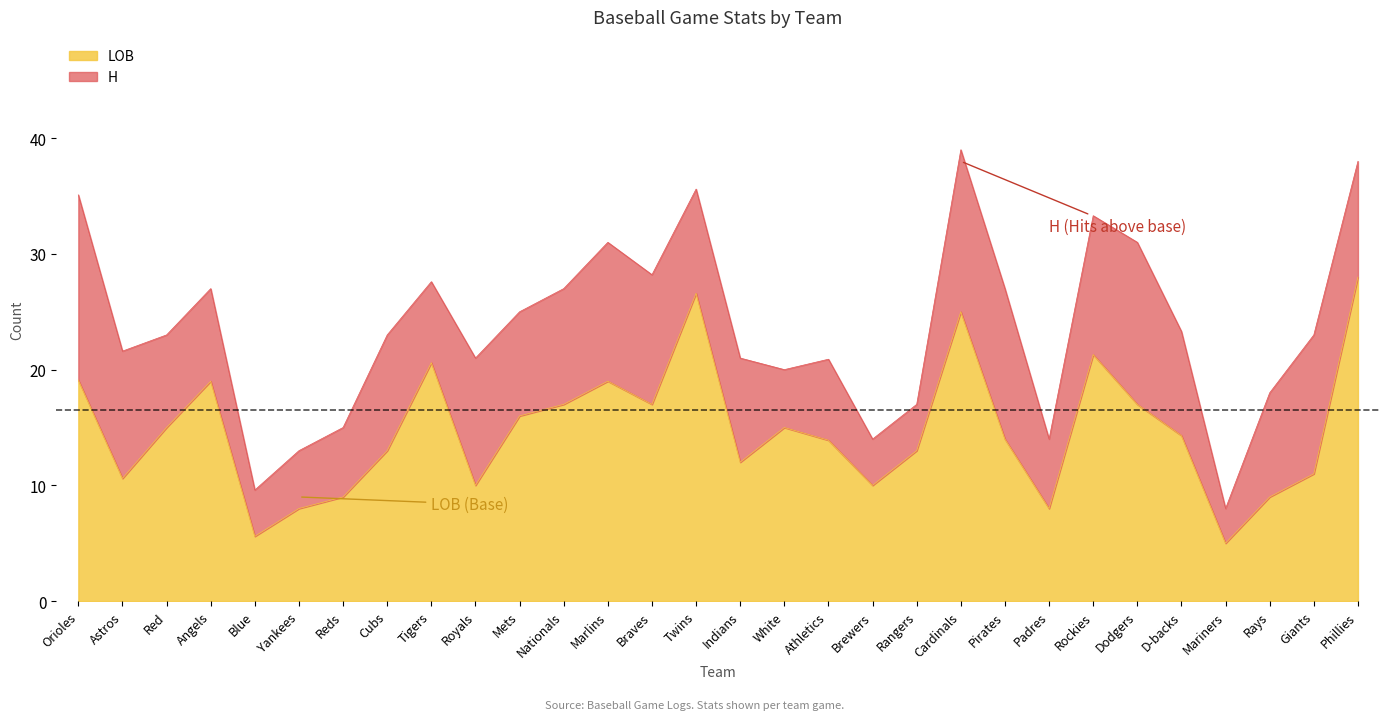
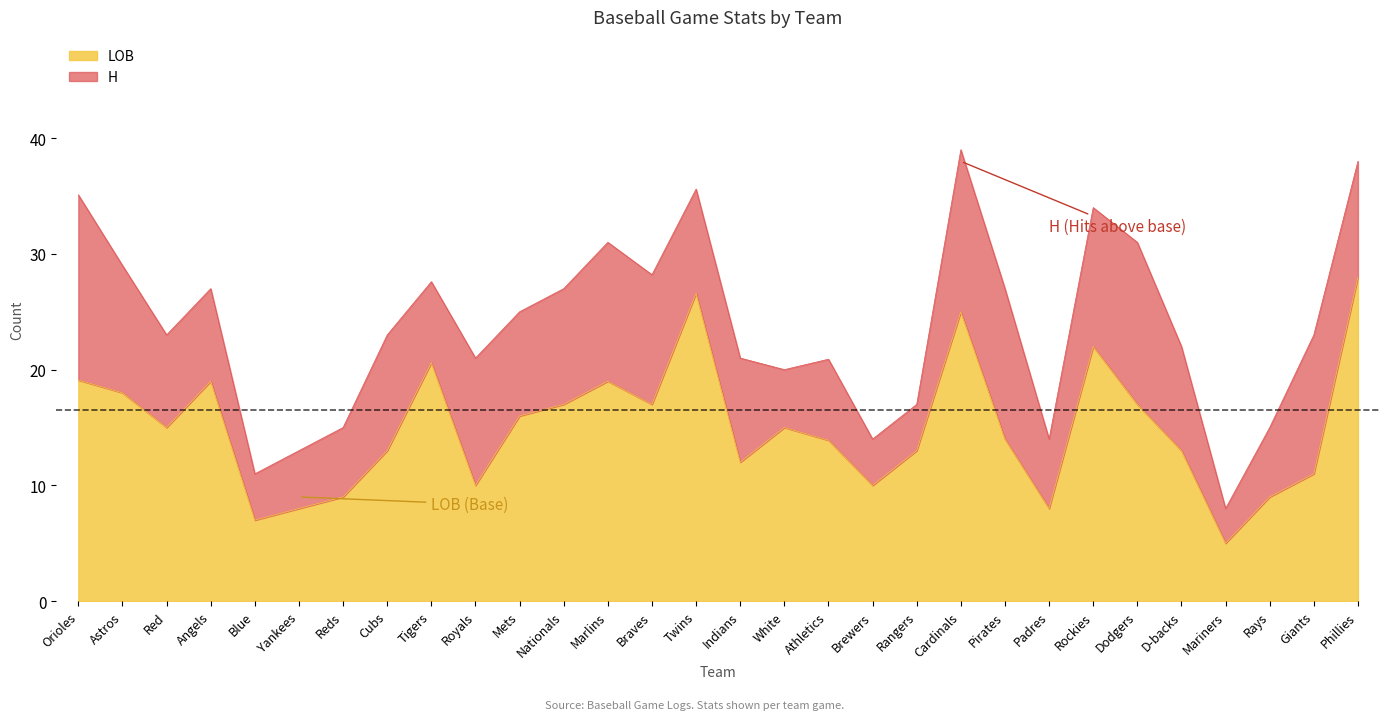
LOB, Astros: 10.6 -> 18.0
LOB, Blue: 5.6 -> 7.0
LOB, Rockies: 21.3 -> 22.0
LOB, D-backs: 14.3 -> 13.0
H, Rays: 9 -> 6
